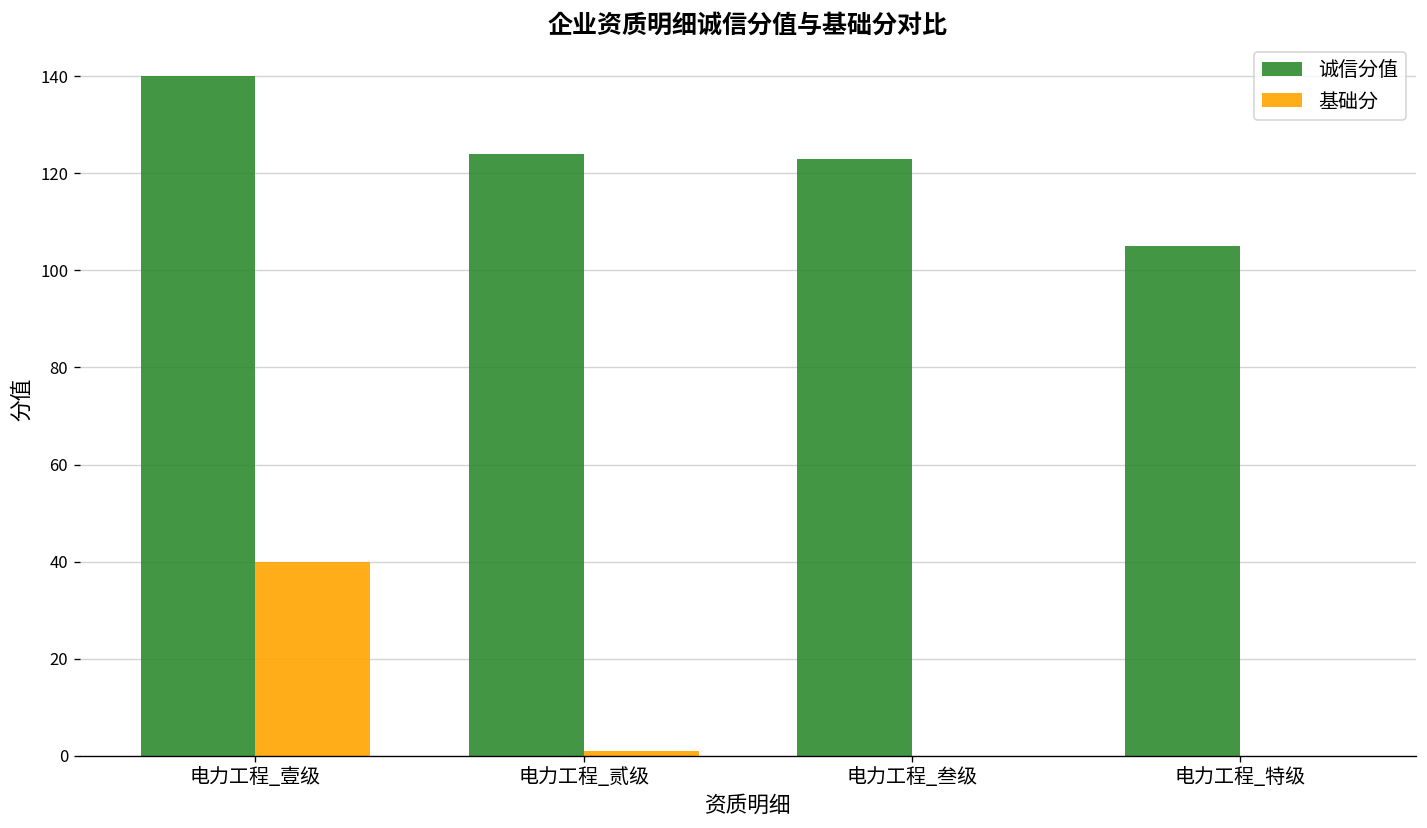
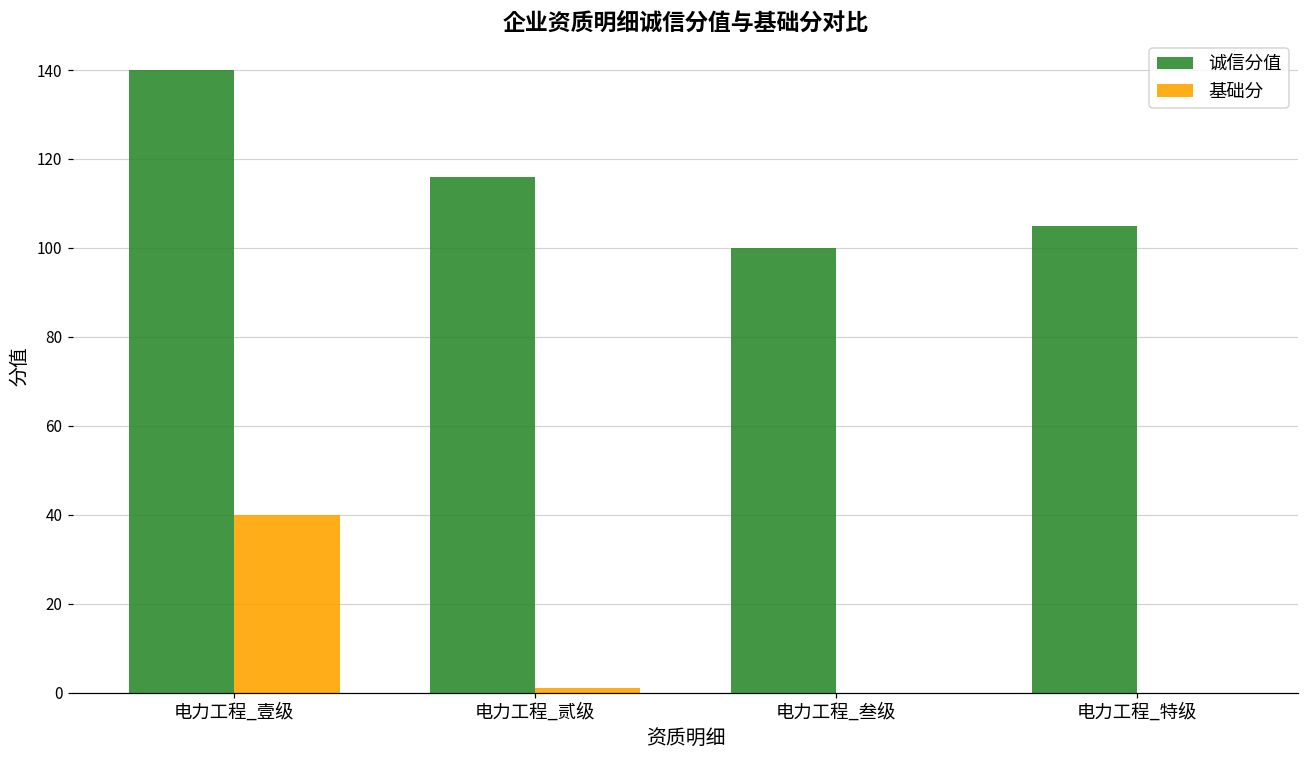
诚信分值, 电力工程_贰级: 124 -> 116
诚信分值, 电力工程_叁级: 123 -> 100
